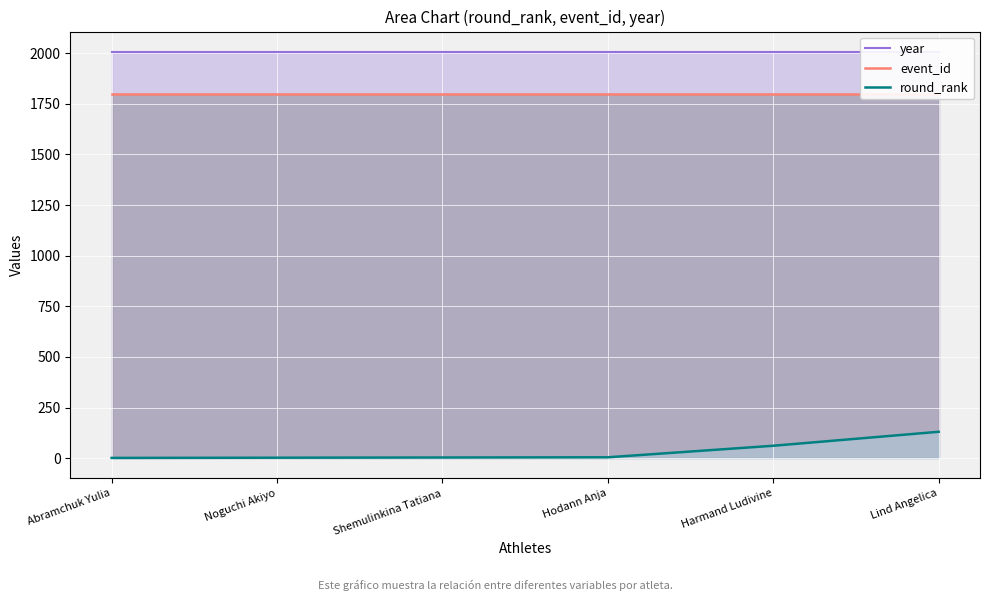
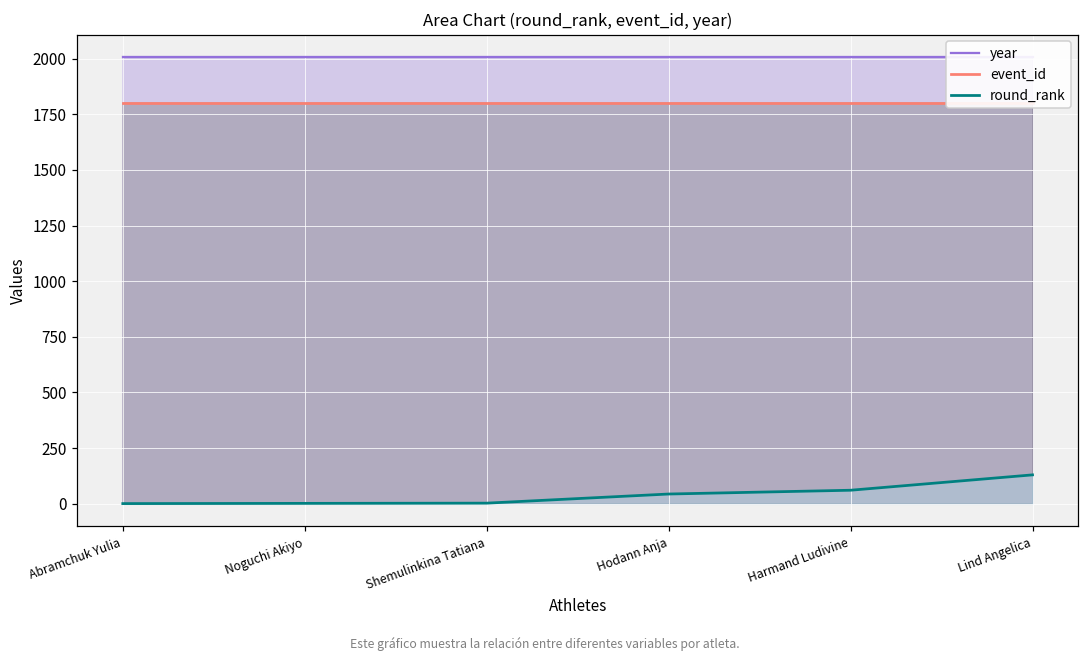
round_rank, Hodann Anja: 0 -> 40
